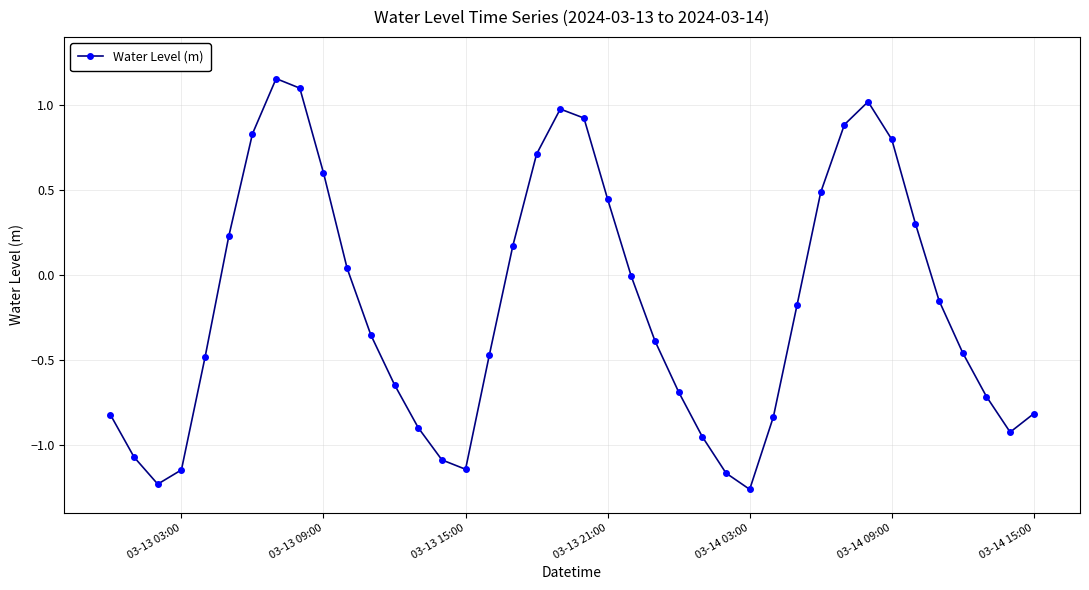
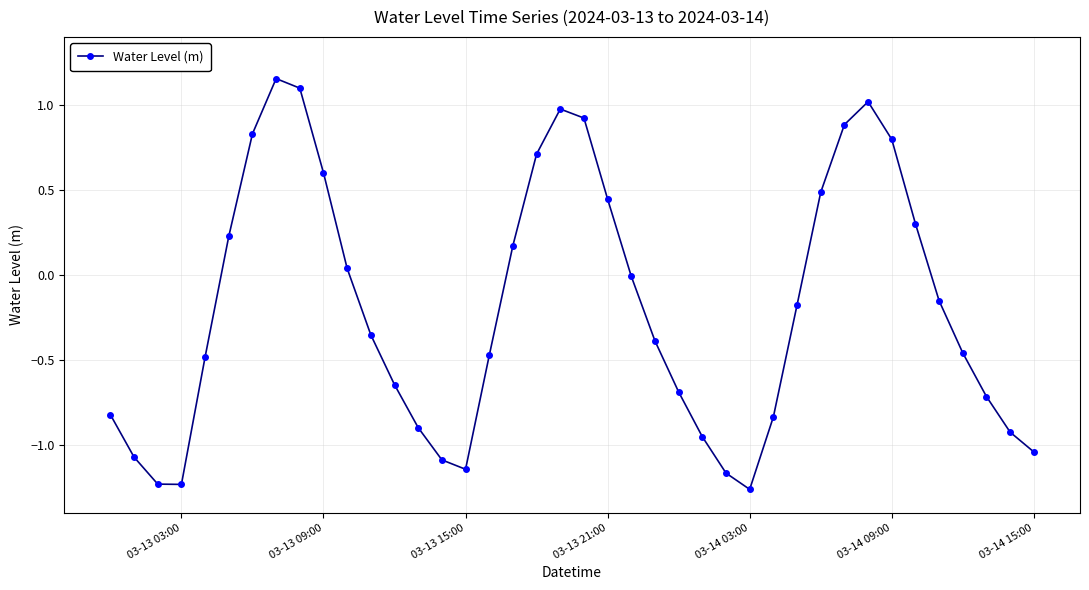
03-13 03:00: -1.15 -> -1.23
03-14 15:00: -0.82 -> -1.04
